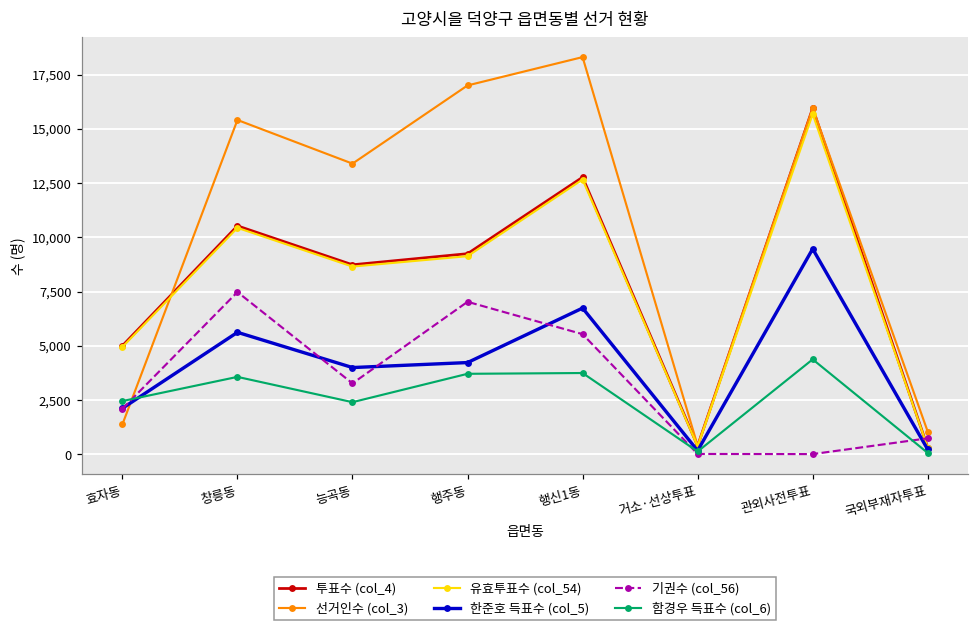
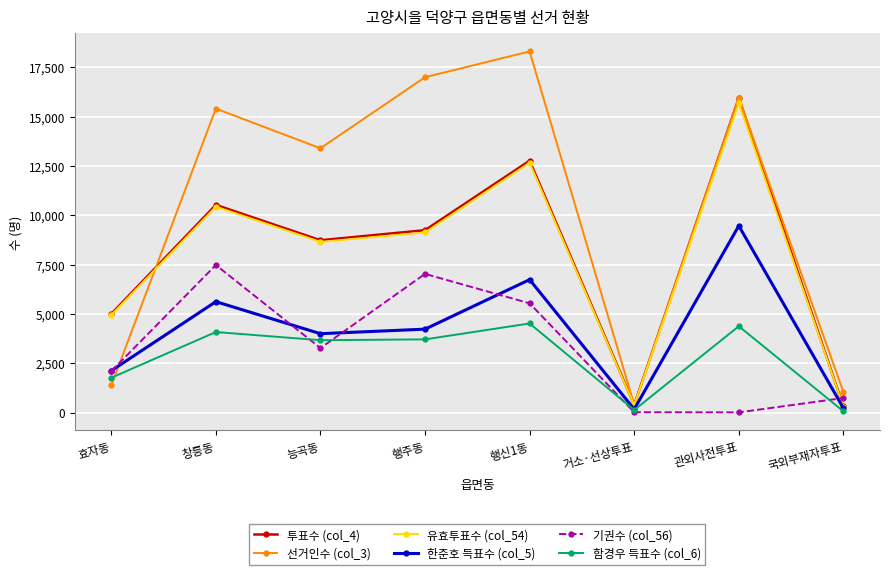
함경우 득표수 (col_6), 효자동: 2,500 -> 1,800
함경우 득표수 (col_6), 창릉동: 3,600 -> 4,100
함경우 득표수 (col_6), 능곡동: 2,400 -> 3,700
함경우 득표수 (col_6), 행신1동: 3,700 -> 4,500
